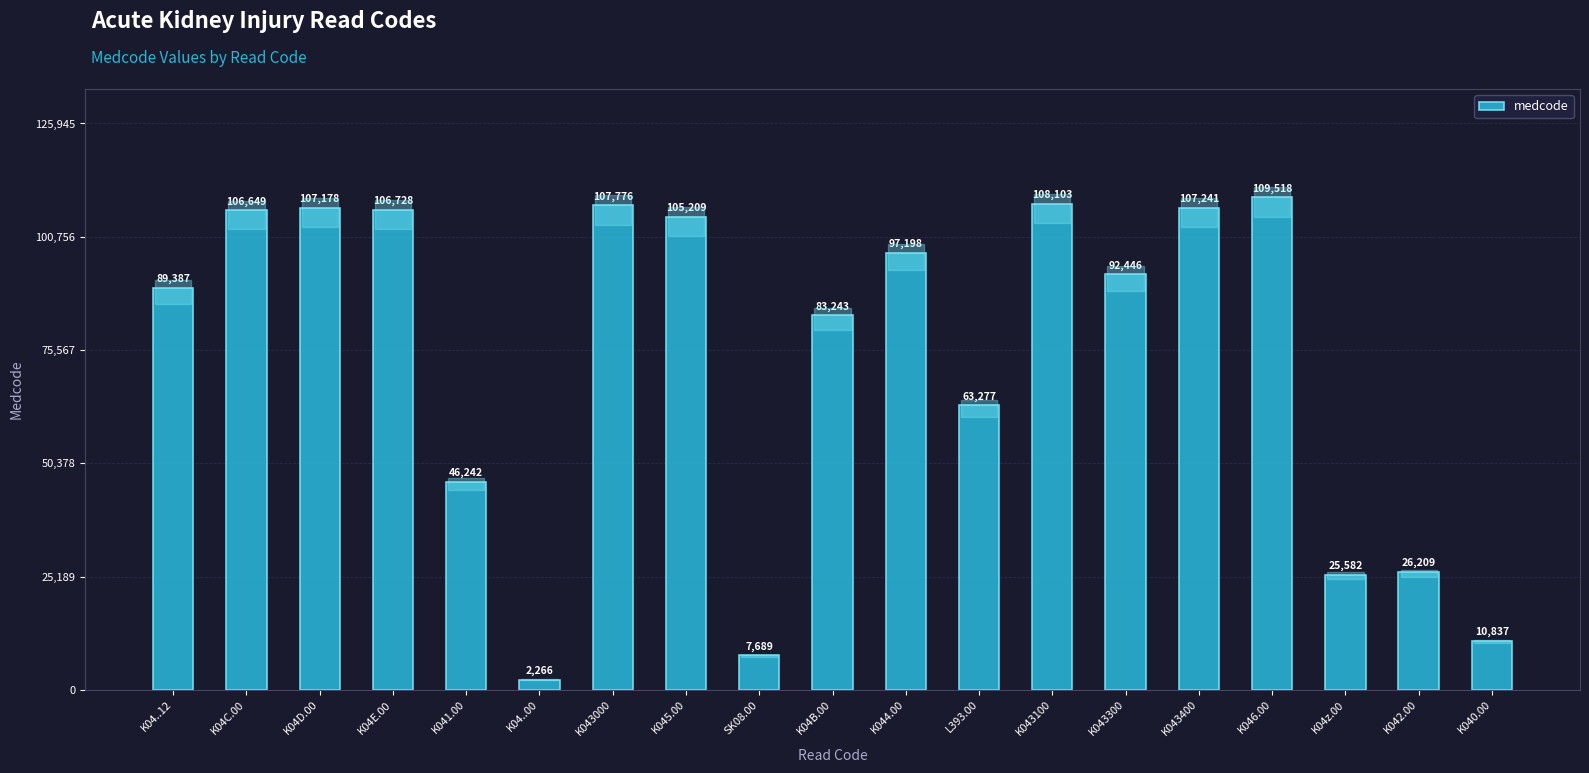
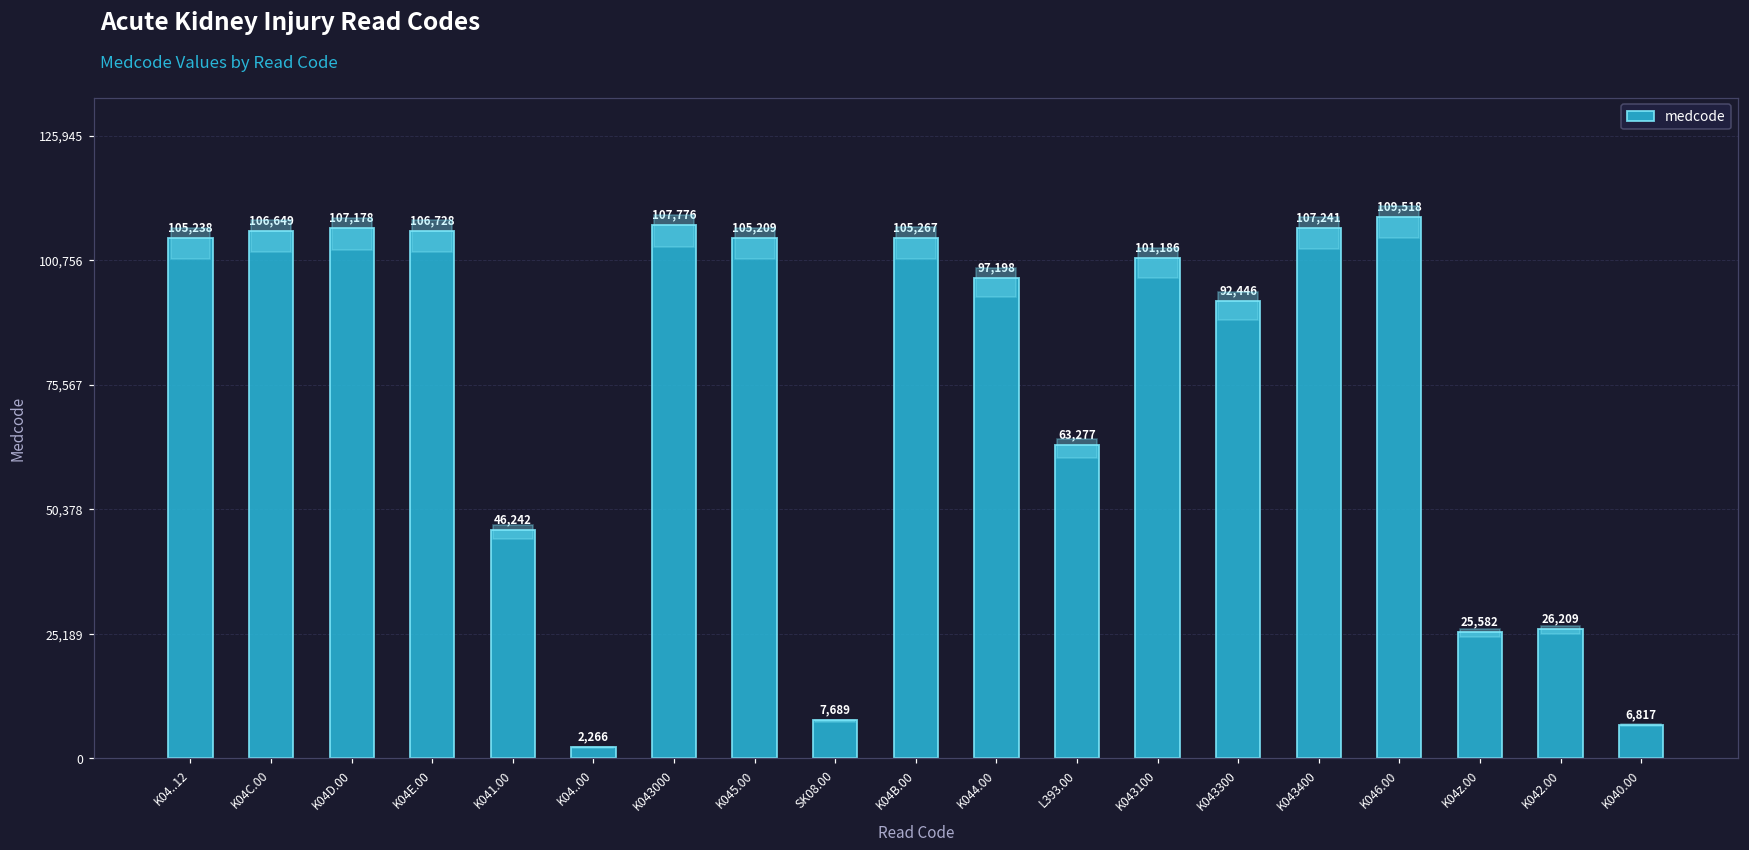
K04..12: 89,387 -> 105,238
K04B.00: 83,243 -> 105,267
K043100: 108,103 -> 101,186
K040.00: 10,837 -> 6,817
